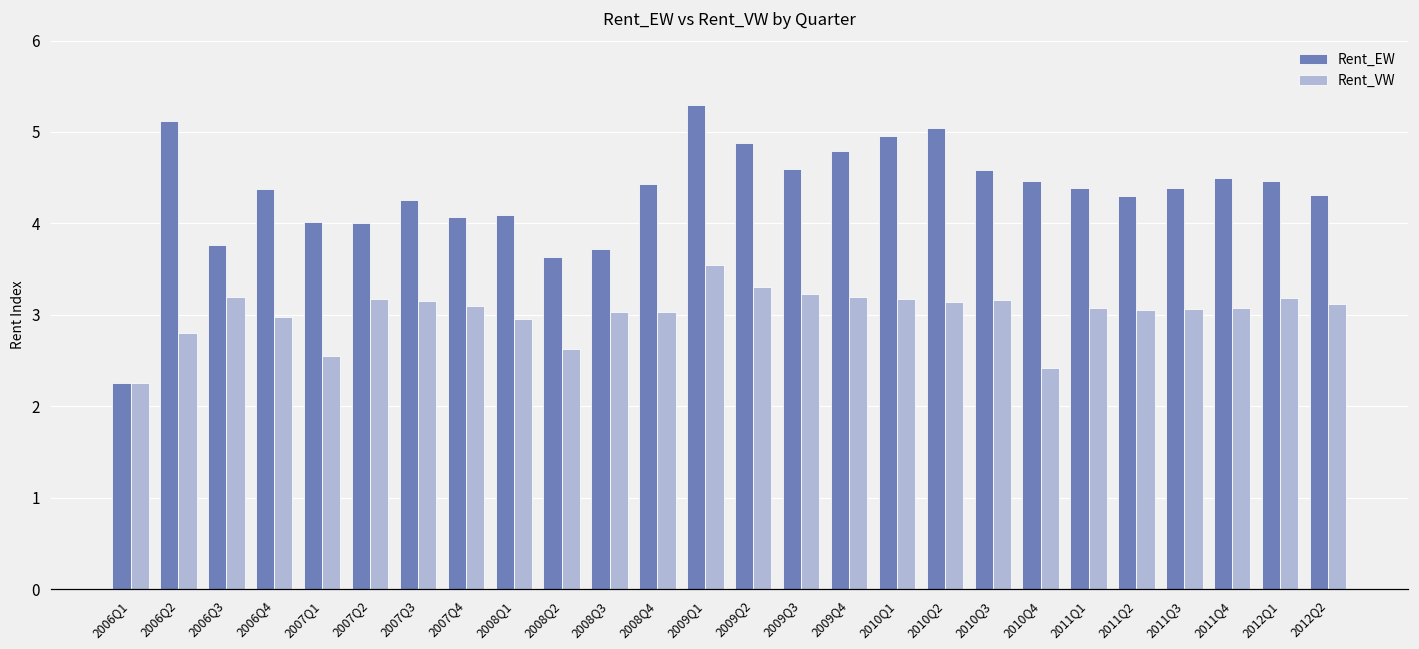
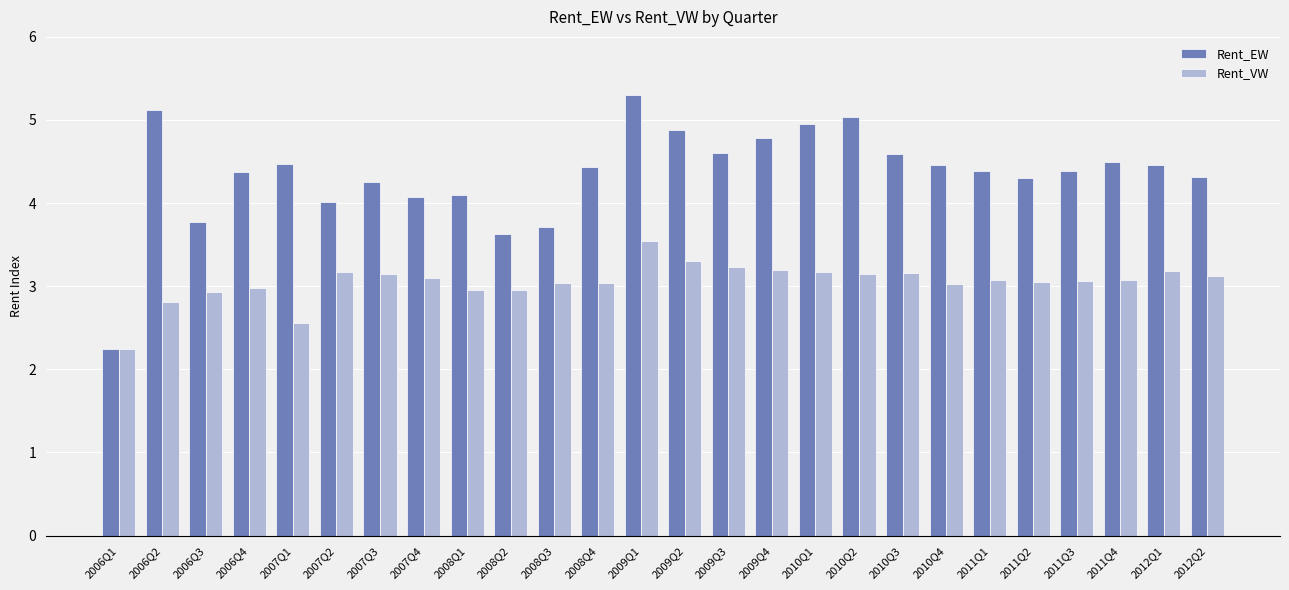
Rent_VW, 2006Q3: 3.2 -> 2.9
Rent_EW, 2007Q1: 4.0 -> 4.5
Rent_VW, 2008Q2: 2.6 -> 3.0
Rent_VW, 2010Q4: 2.4 -> 3.0
